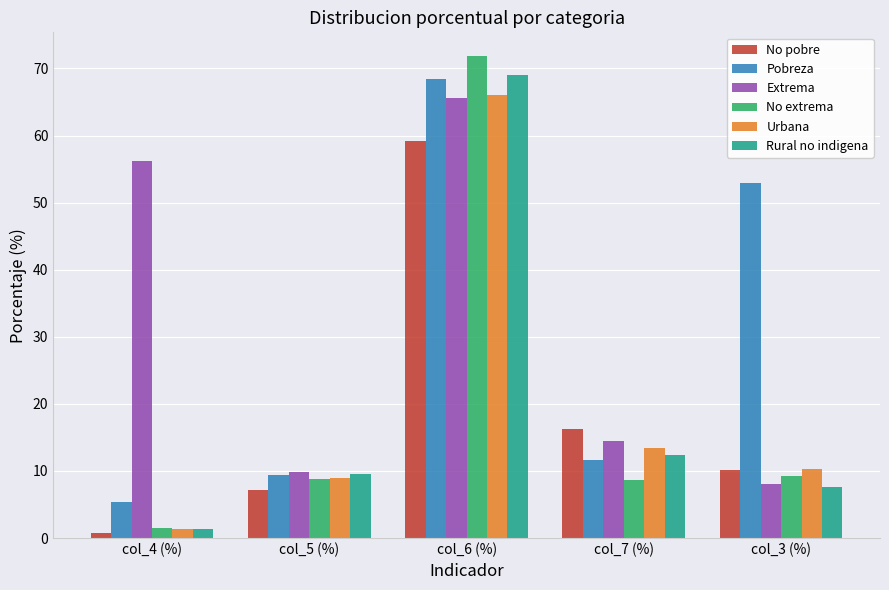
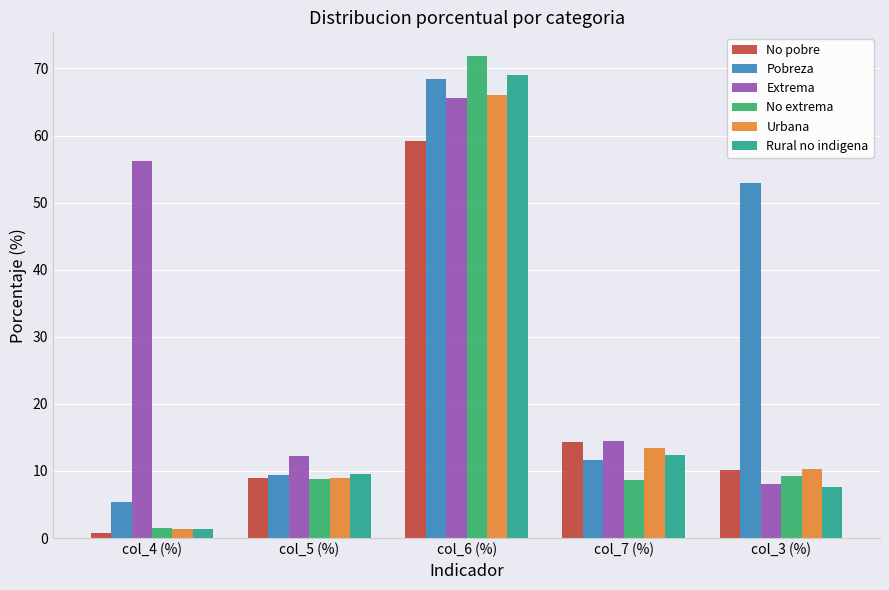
No pobre, col_5 (%): 7 -> 9
Extrema, col_5 (%): 10 -> 12
No pobre, col_7 (%): 16 -> 14
